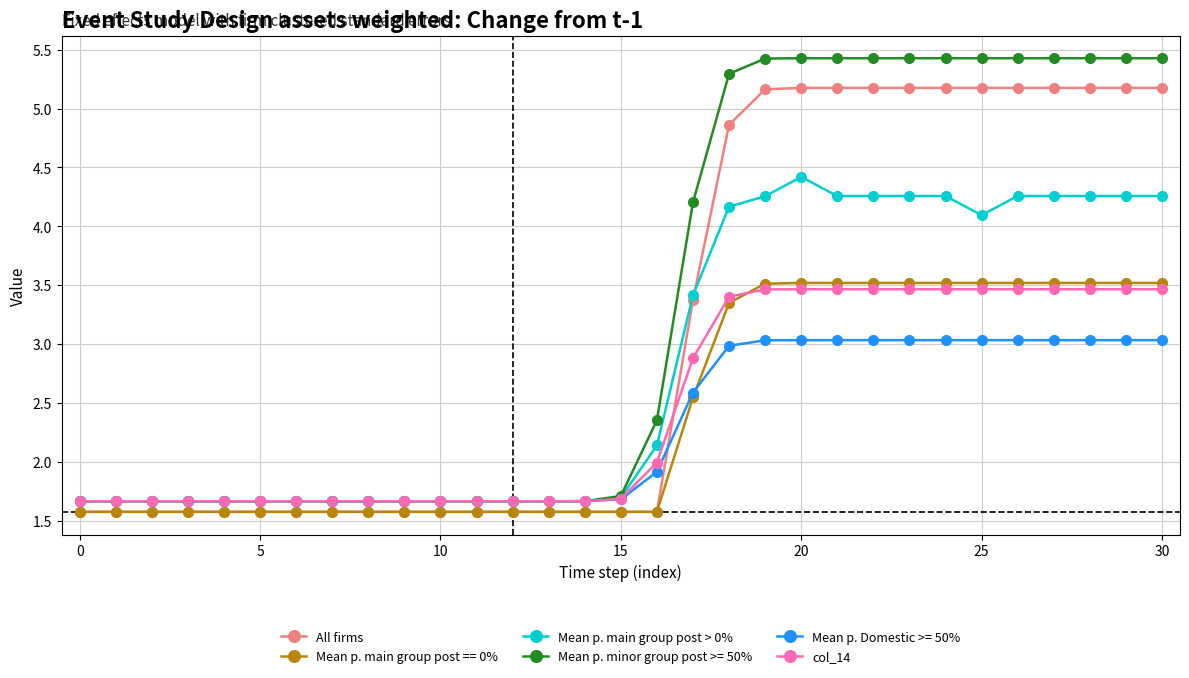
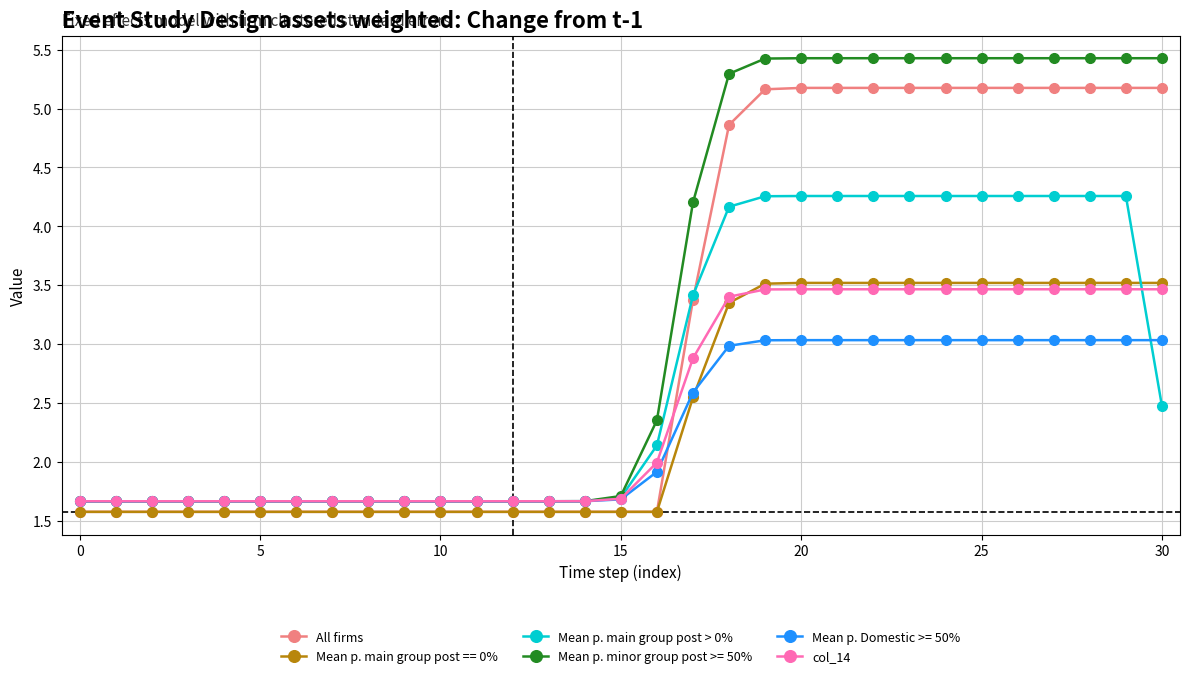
Mean p. main group post > 0%, 20: 4.42 -> 4.26
Mean p. main group post > 0%, 25: 4.09 -> 4.26
Mean p. main group post > 0%, 30: 4.26 -> 2.47
